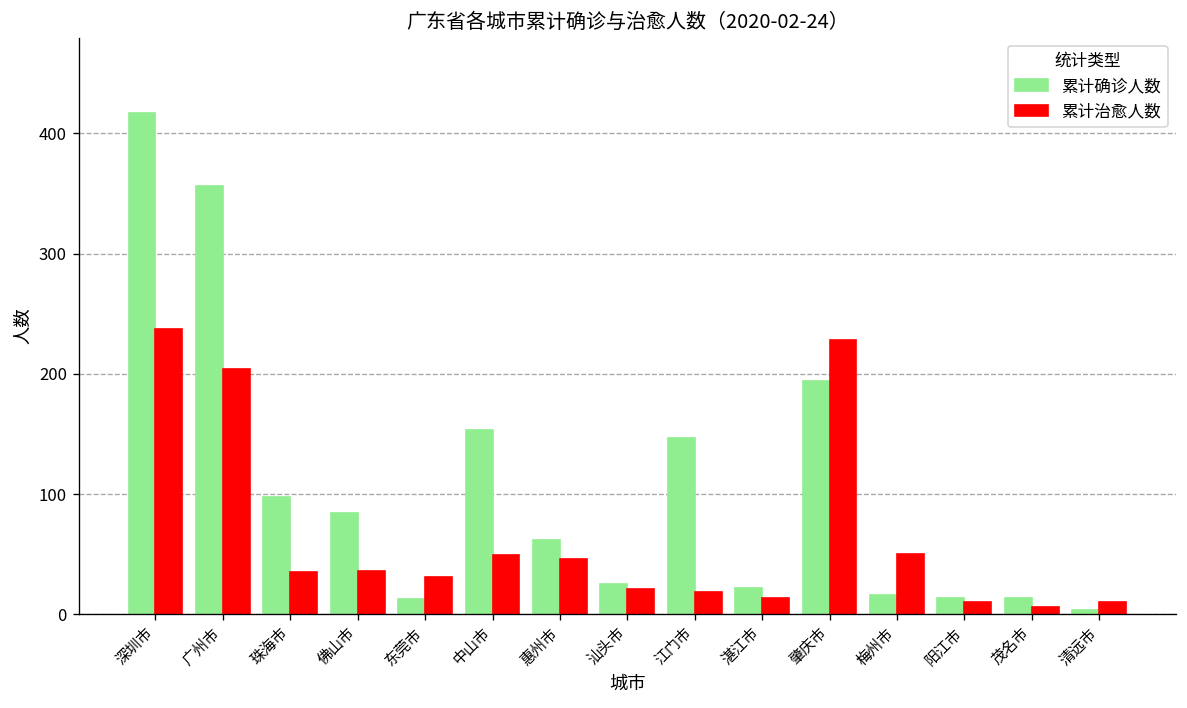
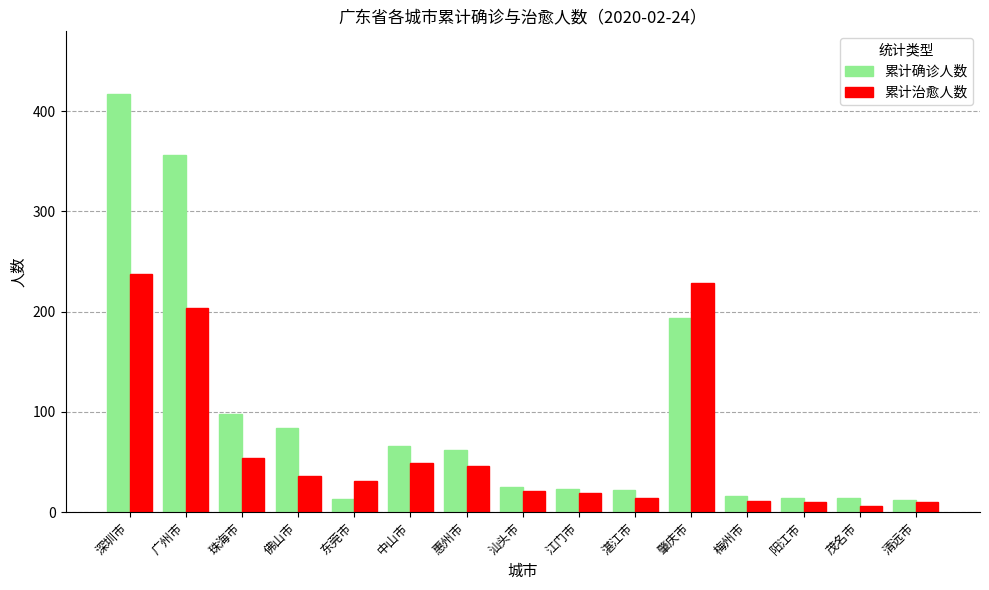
累计治愈人数, 珠海市: 35 -> 54
累计确诊人数, 中山市: 153 -> 66
累计确诊人数, 江门市: 147 -> 23
累计治愈人数, 梅州市: 50 -> 11
累计确诊人数, 清远市: 4 -> 12
